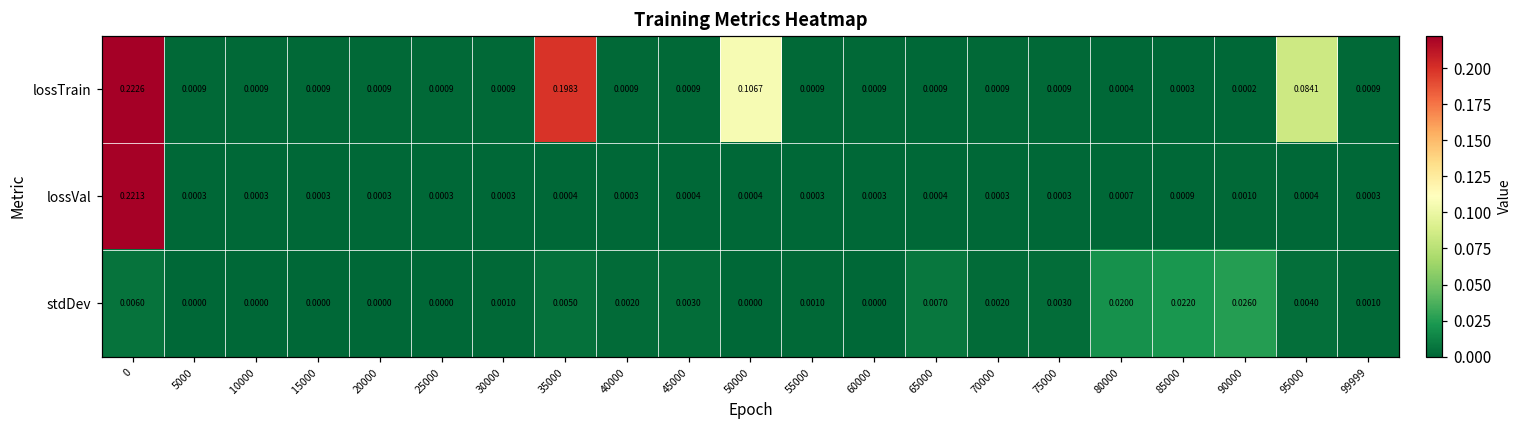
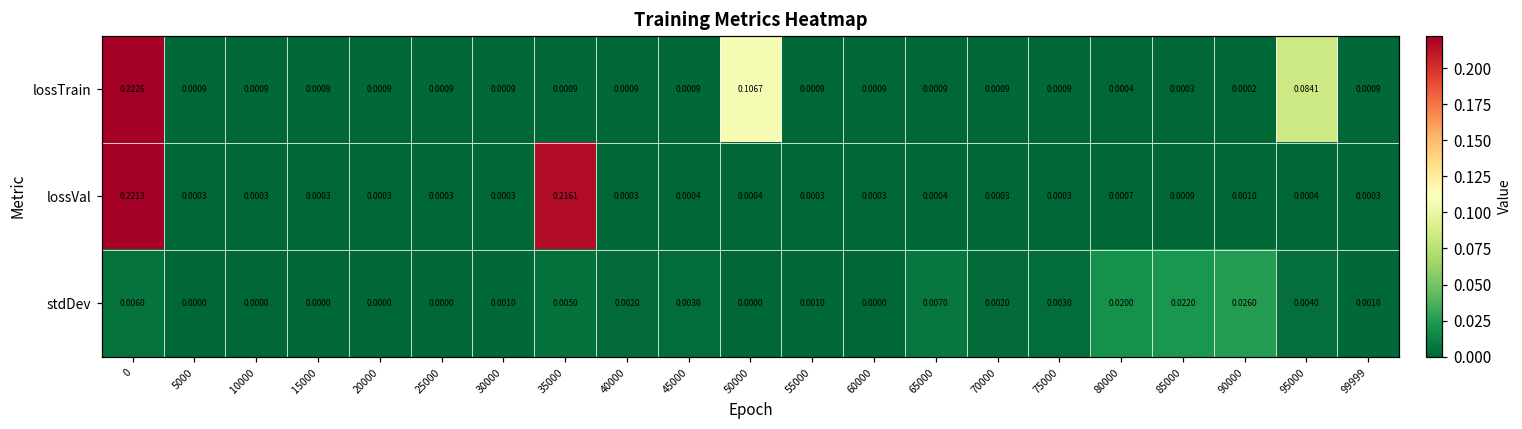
lossTrain, 35000: 0.1983 -> 0.0009
lossVal, 35000: 0.0004 -> 0.2161
